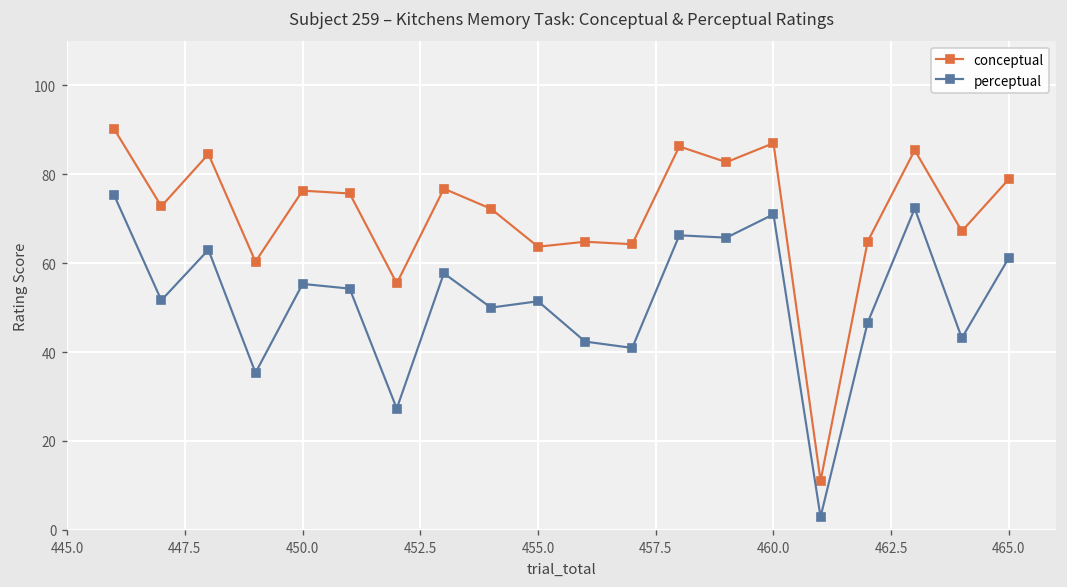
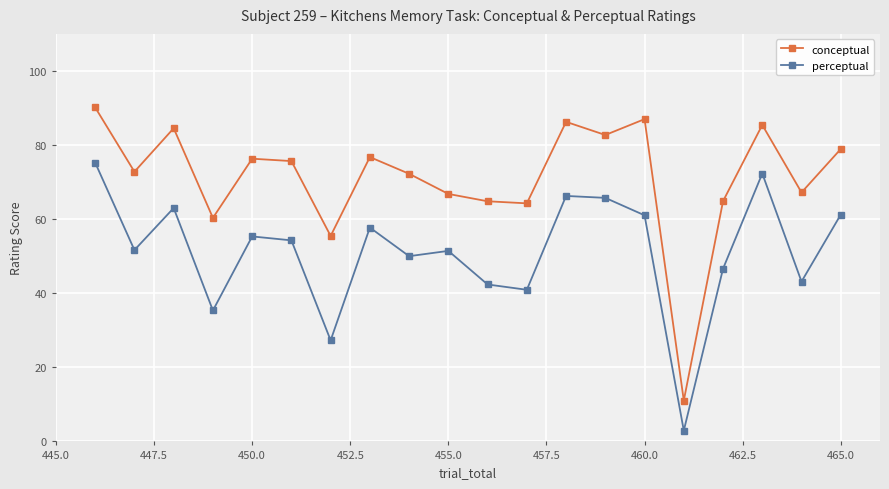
conceptual, 455.0: 64 -> 67
perceptual, 460.0: 71 -> 61
